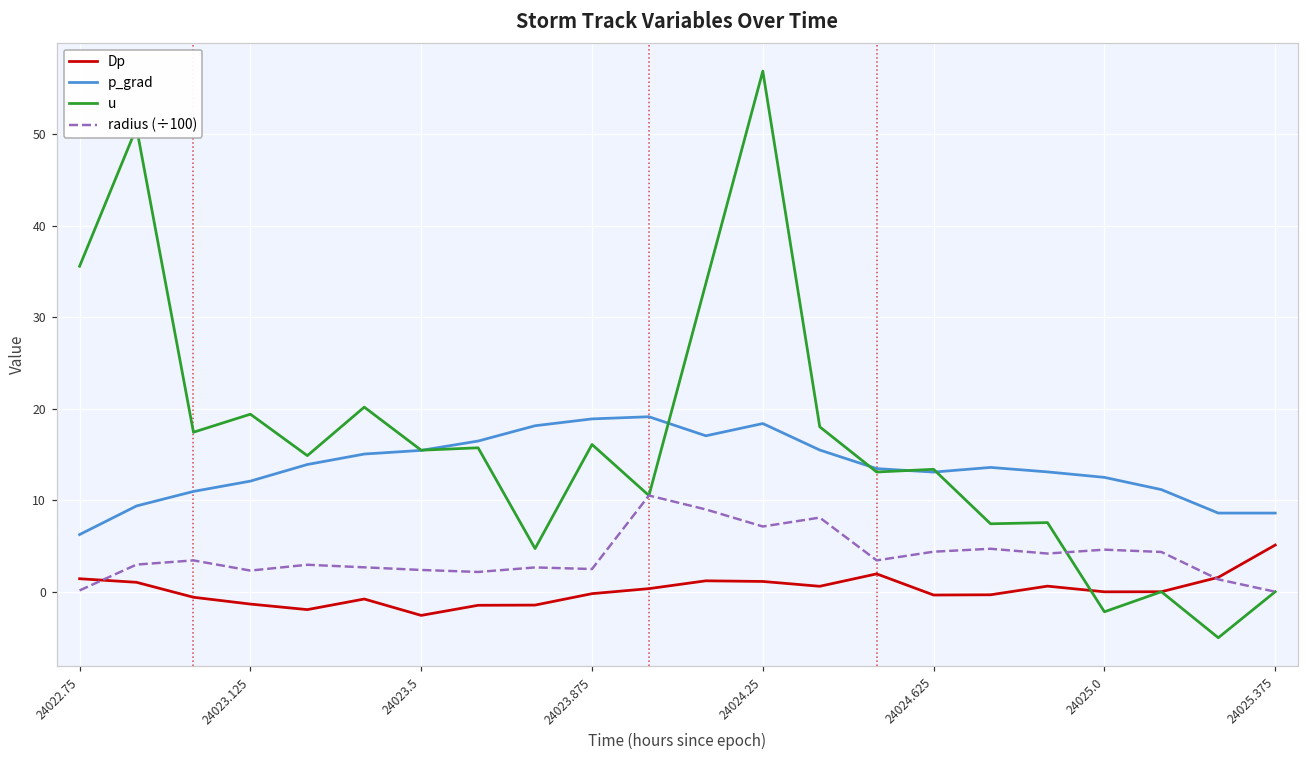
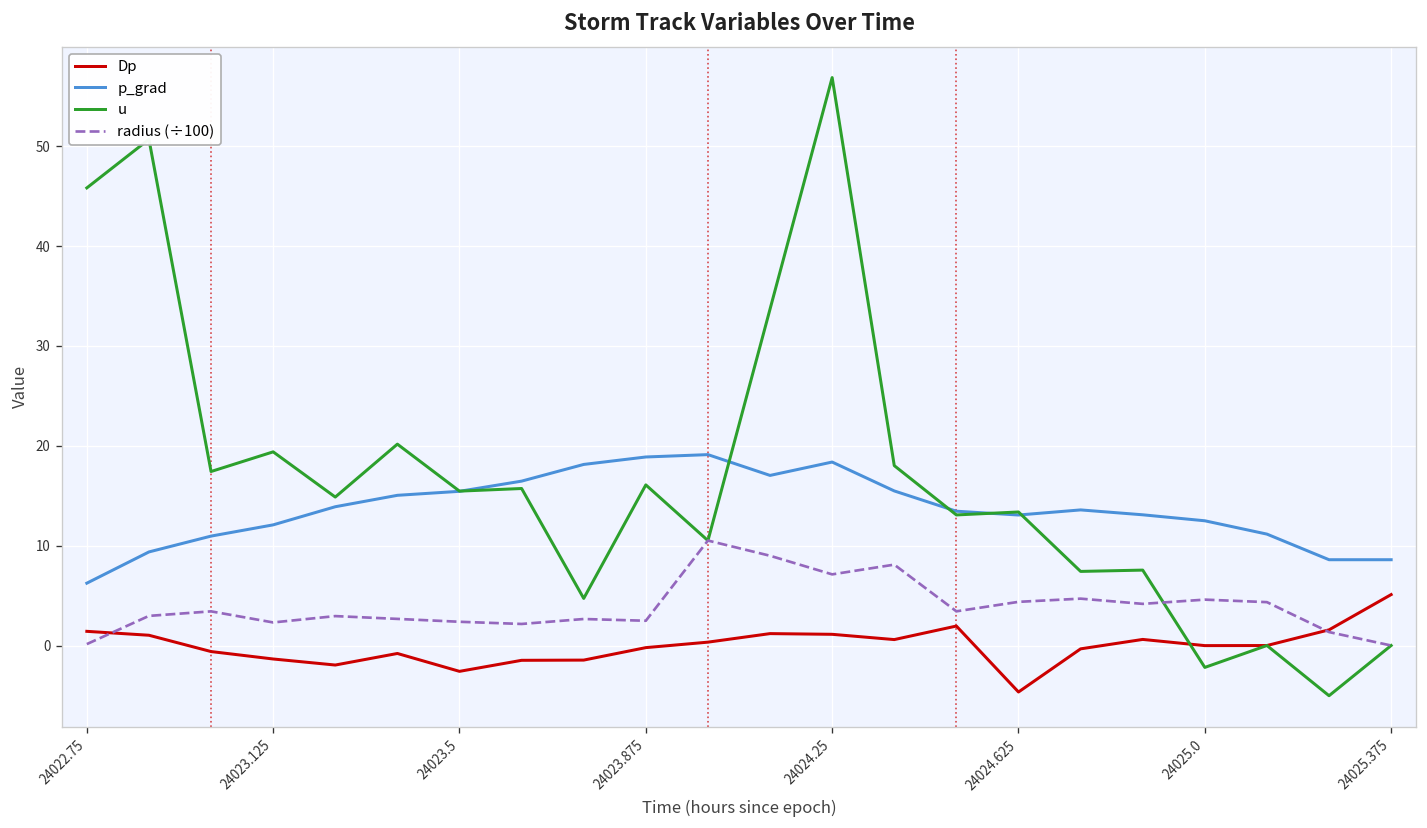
u, 24022.75: 36 -> 46
Dp, 24024.625: 0 -> -5
